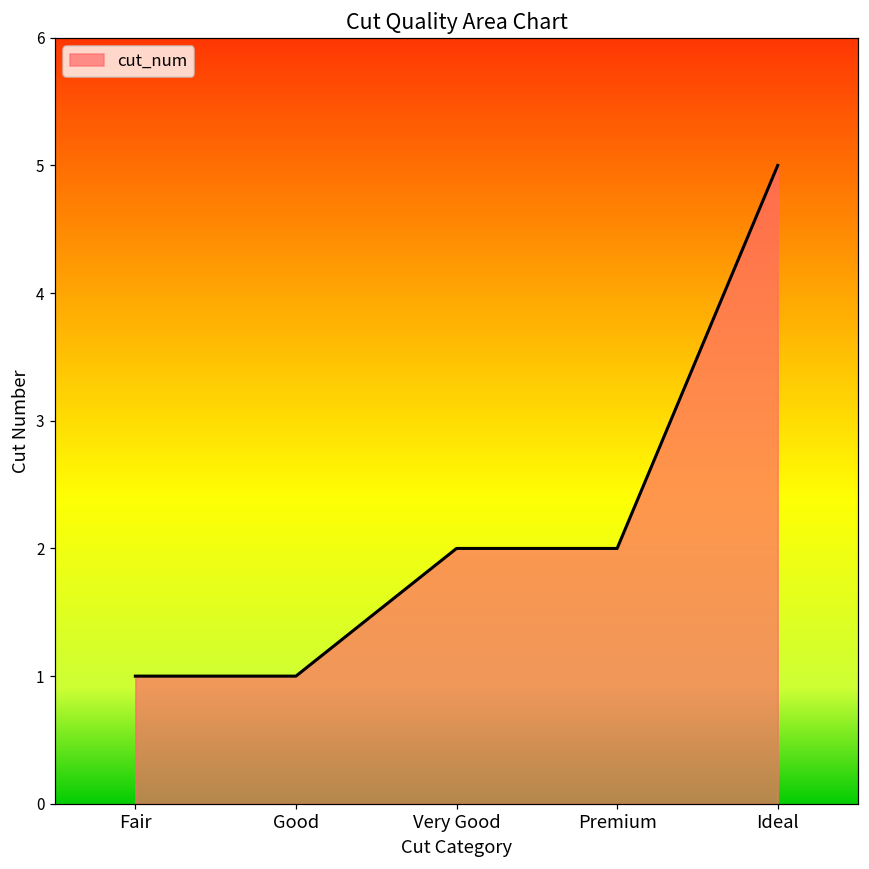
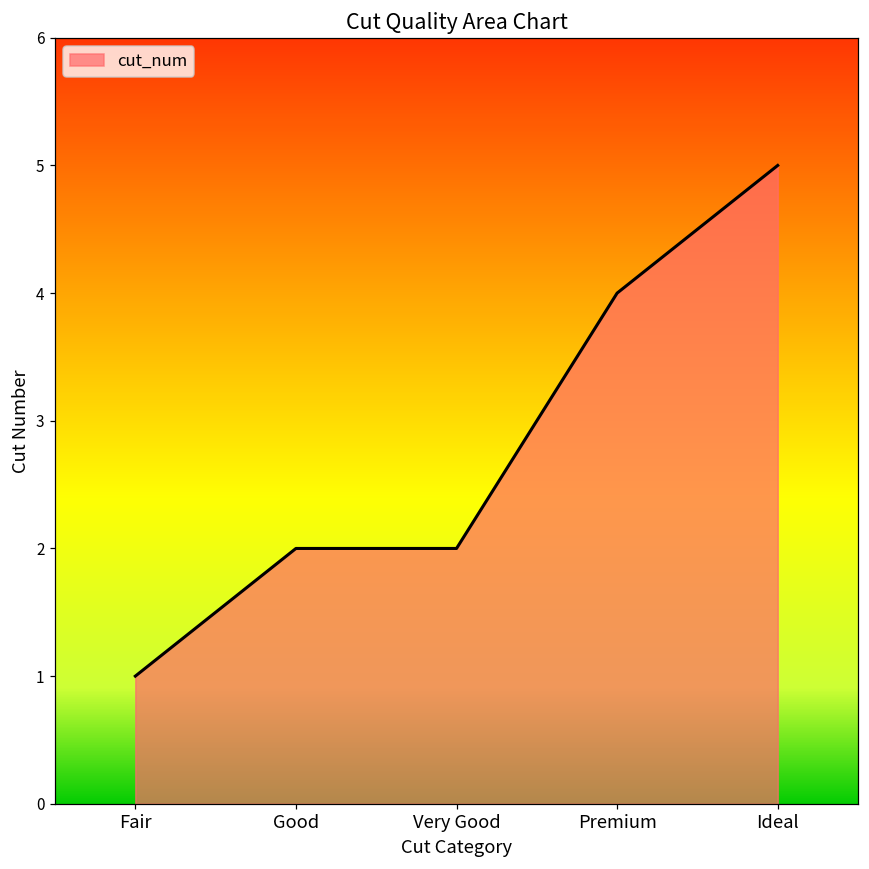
Good: 1 -> 2
Premium: 2 -> 4
